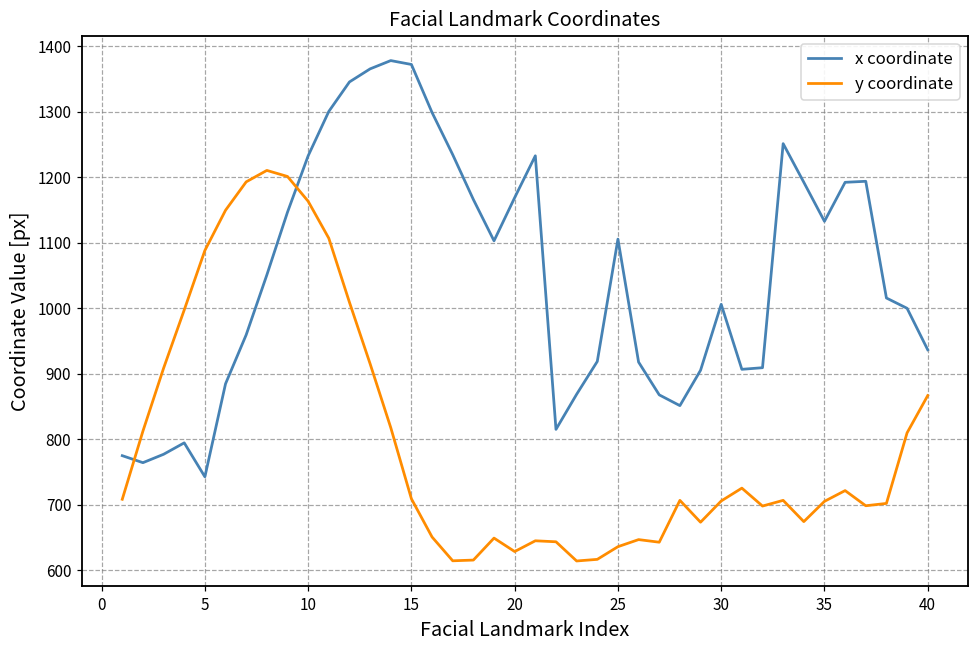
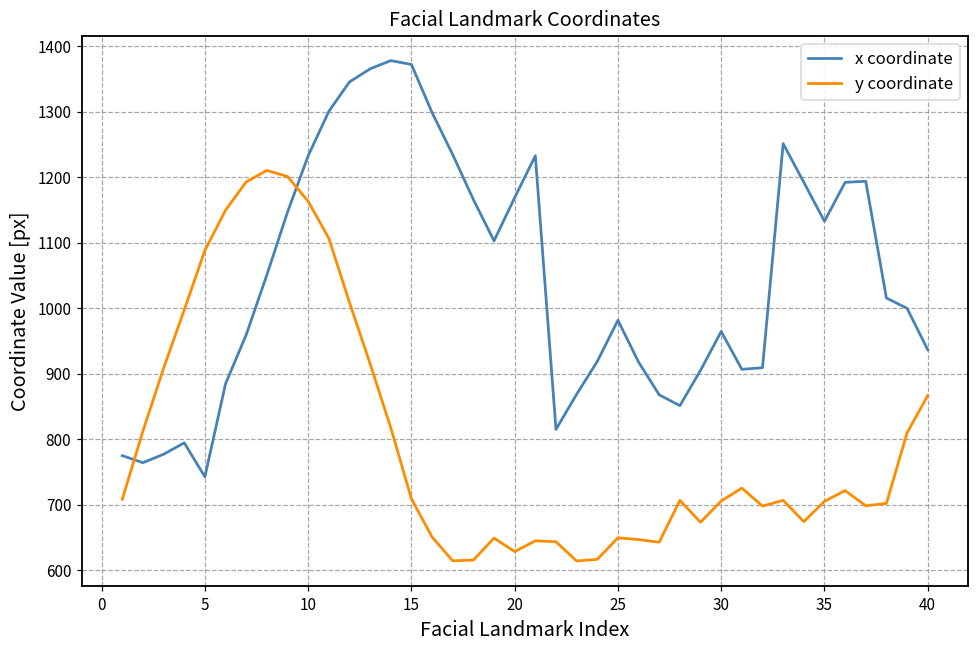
x coordinate, 25: 1110 -> 980
y coordinate, 25: 640 -> 650
x coordinate, 30: 1010 -> 960
